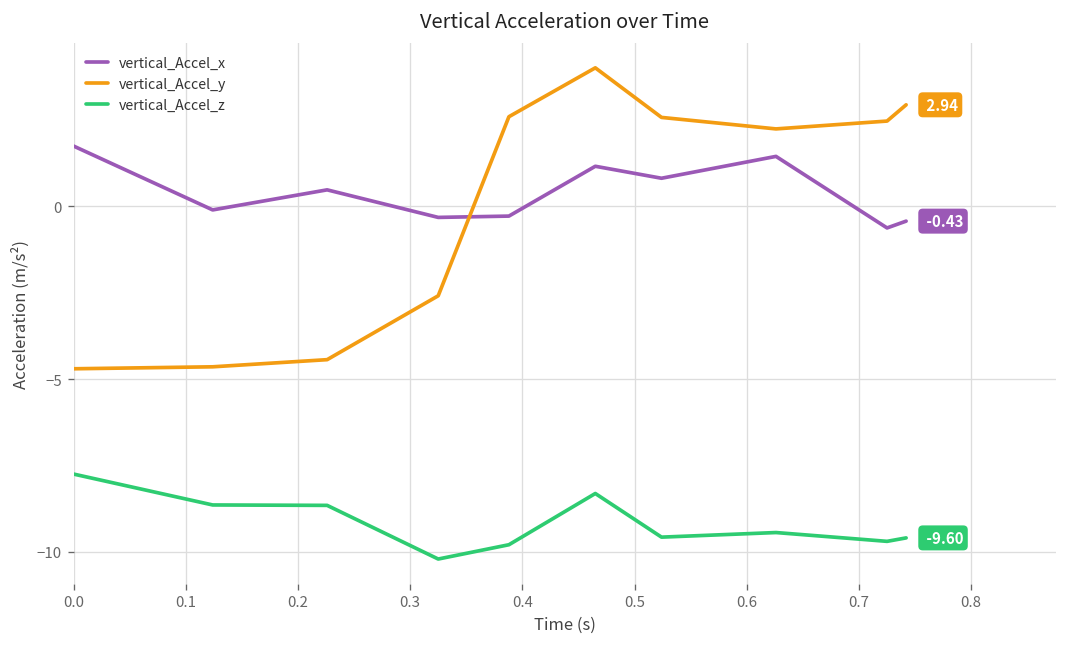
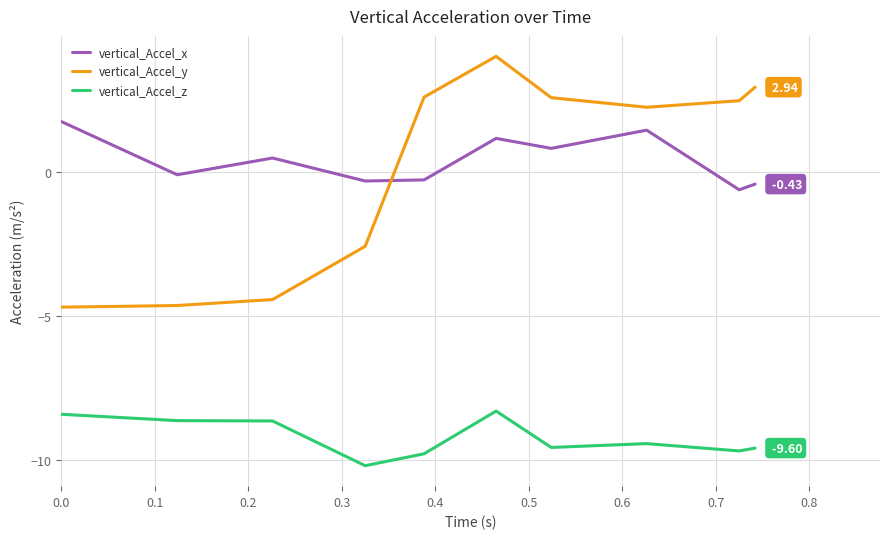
vertical_Accel_z, 0.0: -7.8 -> -8.4
